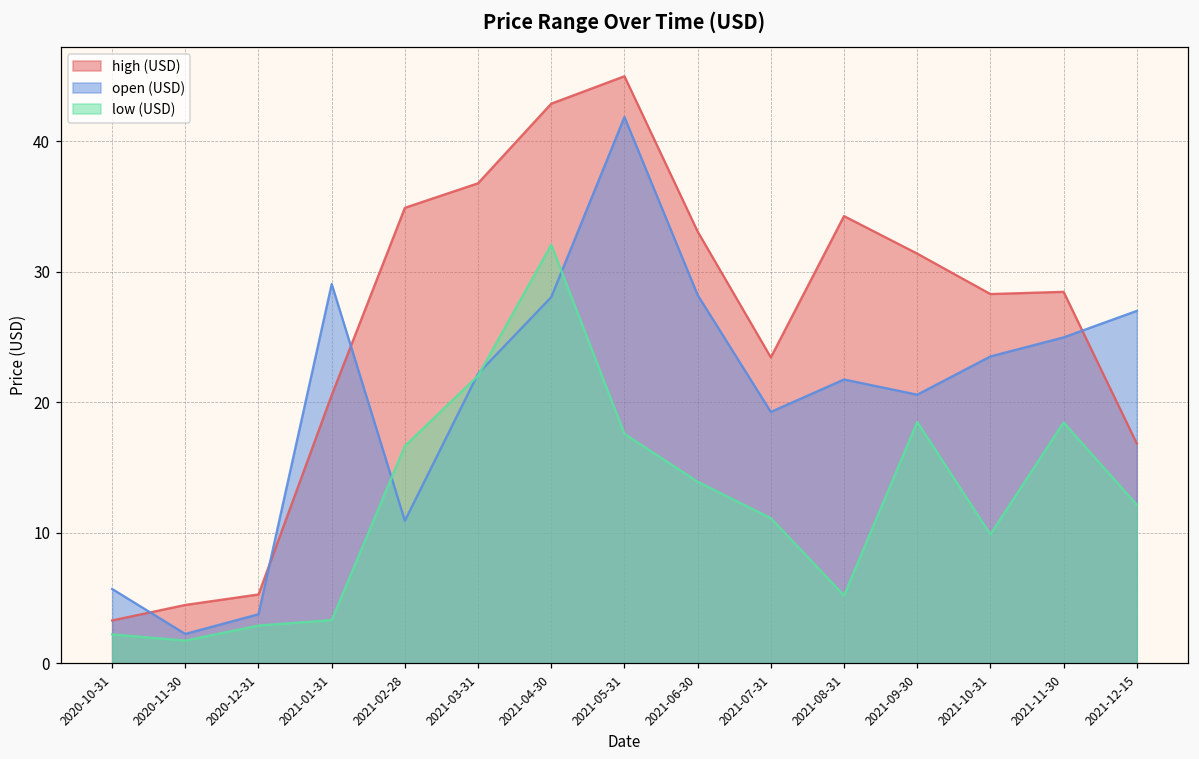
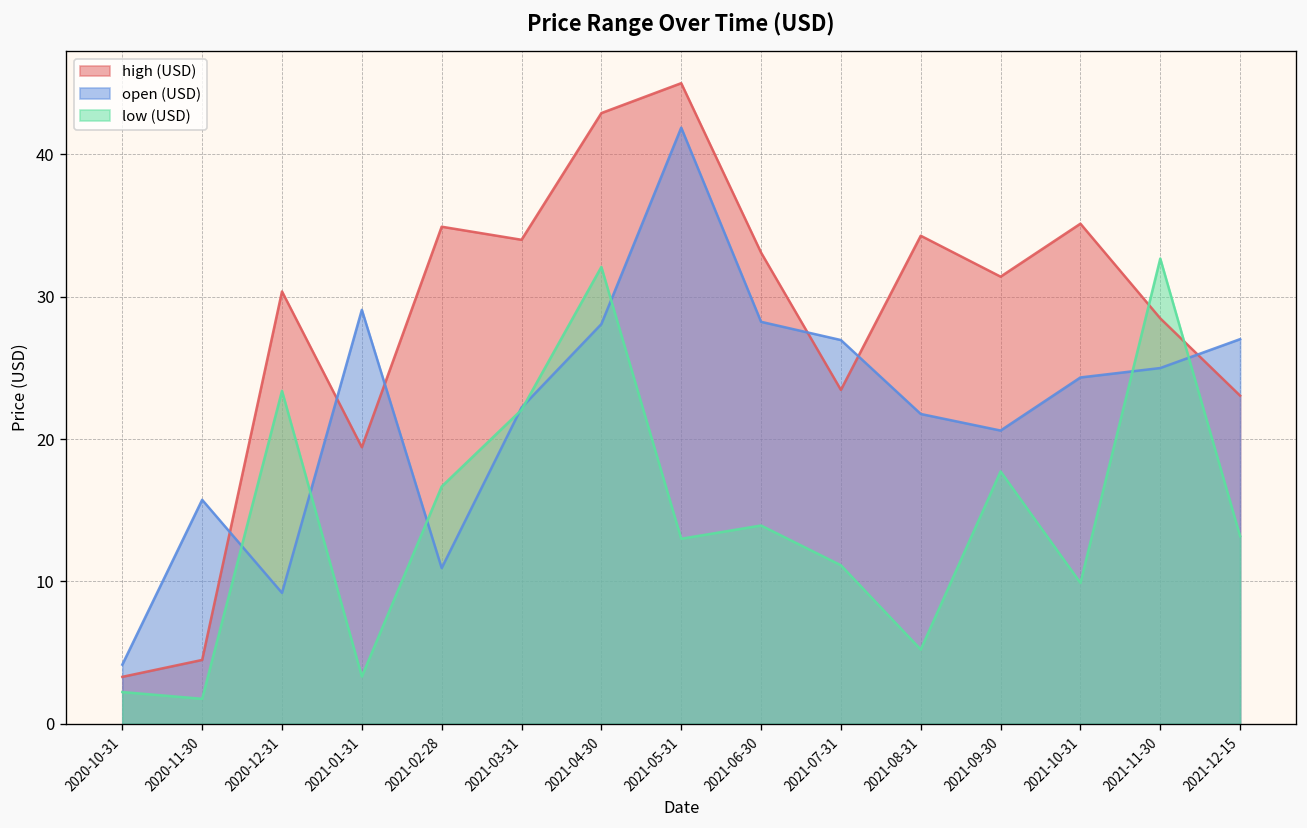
open (USD), 2020-10-31: 5.7 -> 4.2
open (USD), 2020-11-30: 2.3 -> 15.7
high (USD), 2020-12-31: 5.3 -> 30.4
open (USD), 2020-12-31: 3.8 -> 9.2
low (USD), 2020-12-31: 2.9 -> 23.4
high (USD), 2021-01-31: 20.6 -> 19.4
high (USD), 2021-03-31: 36.8 -> 34.0
low (USD), 2021-05-31: 17.6 -> 13.0
open (USD), 2021-07-31: 19.3 -> 27.0
low (USD), 2021-09-30: 18.5 -> 17.7
high (USD), 2021-10-31: 28.3 -> 35.1
open (USD), 2021-10-31: 23.5 -> 24.3
low (USD), 2021-11-30: 18.5 -> 32.7
high (USD), 2021-12-15: 16.9 -> 23.1
low (USD), 2021-12-15: 12.2 -> 13.2
